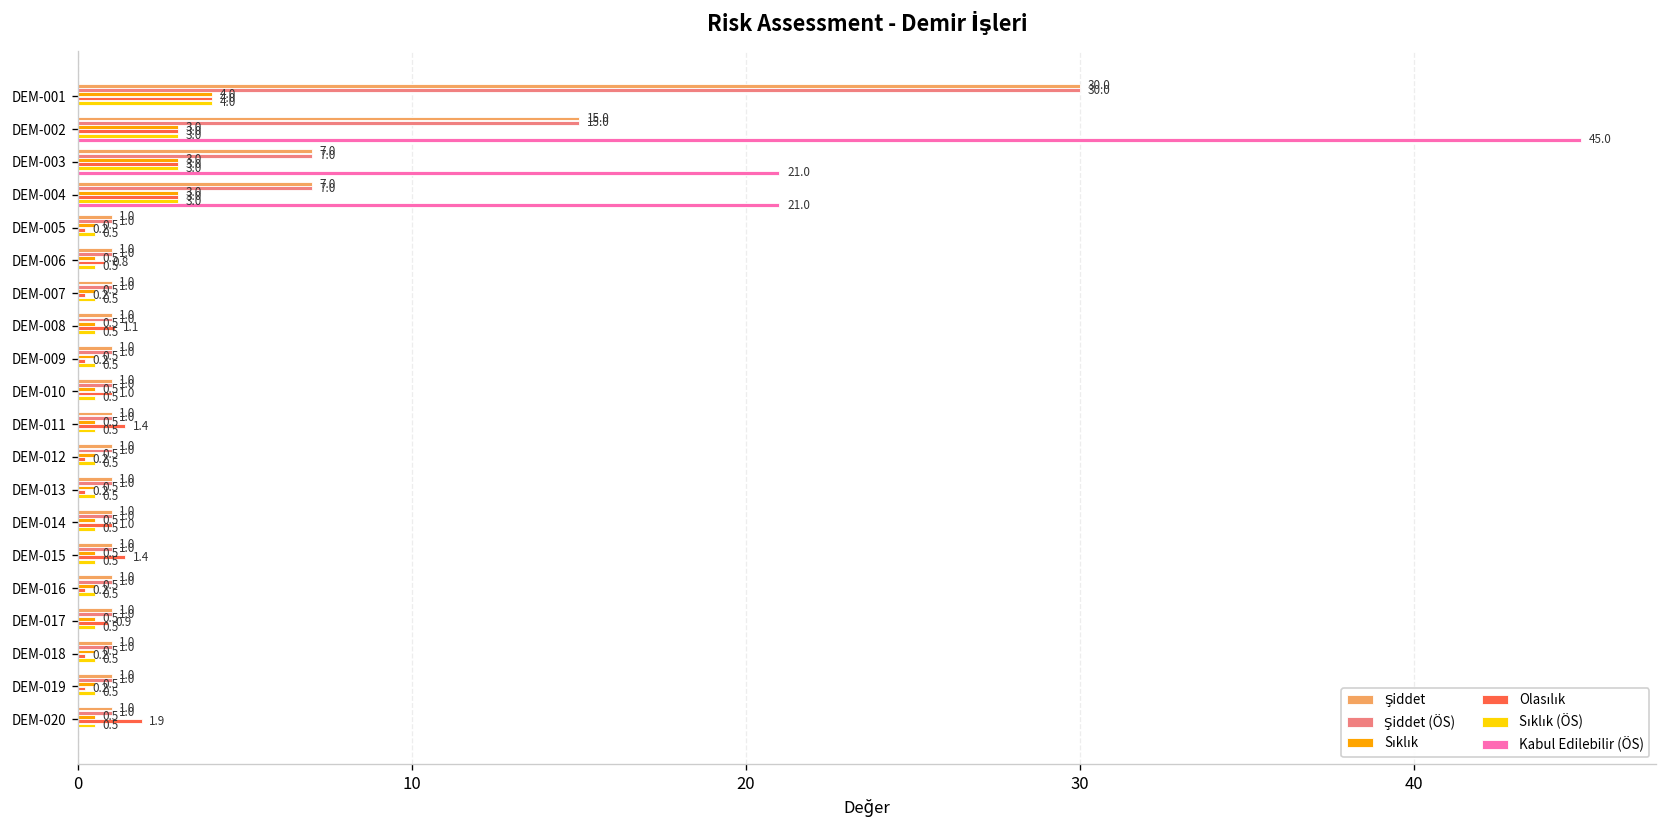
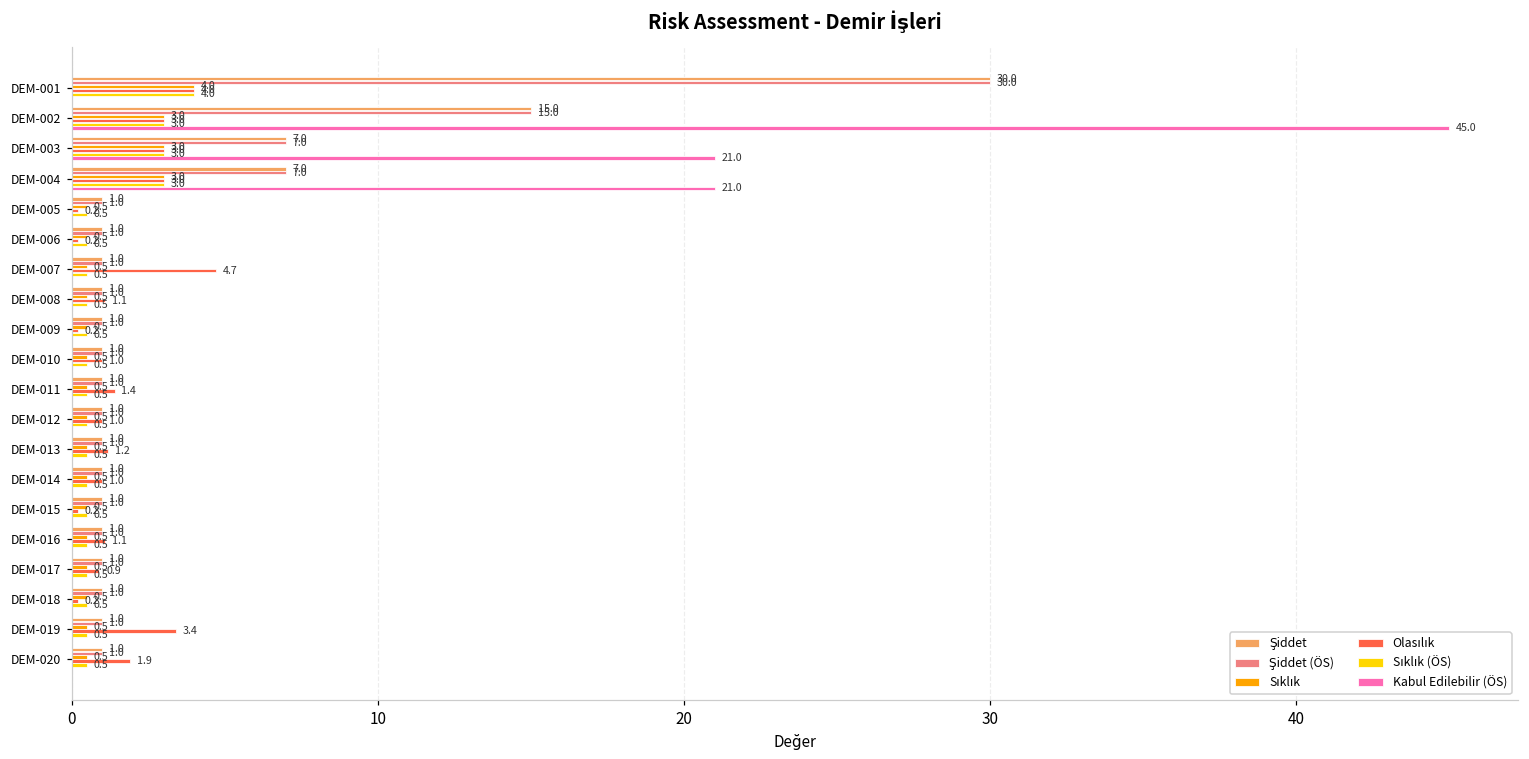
Olasılık, DEM-006: 0.8 -> 0.2
Olasılık, DEM-007: 0.2 -> 4.7
Olasılık, DEM-012: 0.2 -> 1.0
Olasılık, DEM-013: 0.2 -> 1.2
Olasılık, DEM-015: 1.4 -> 0.2
Olasılık, DEM-016: 0.2 -> 1.1
Olasılık, DEM-019: 0.2 -> 3.4
